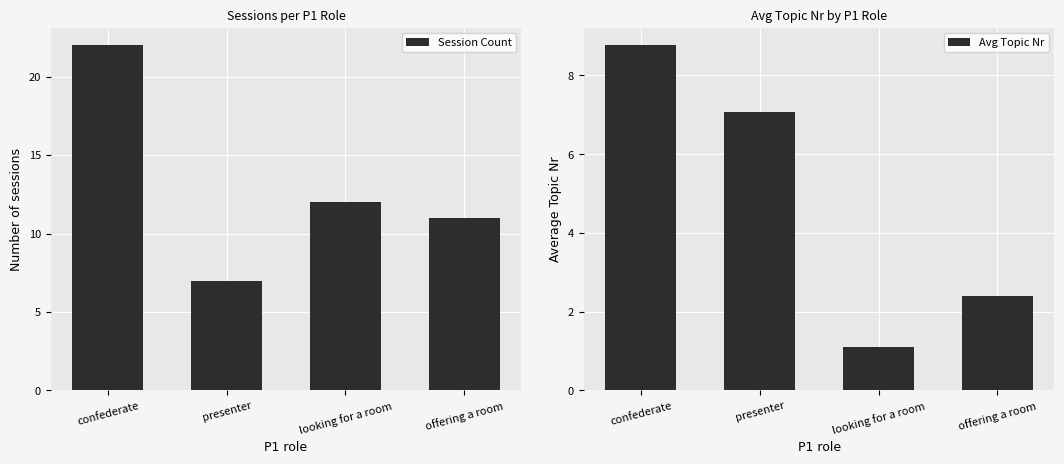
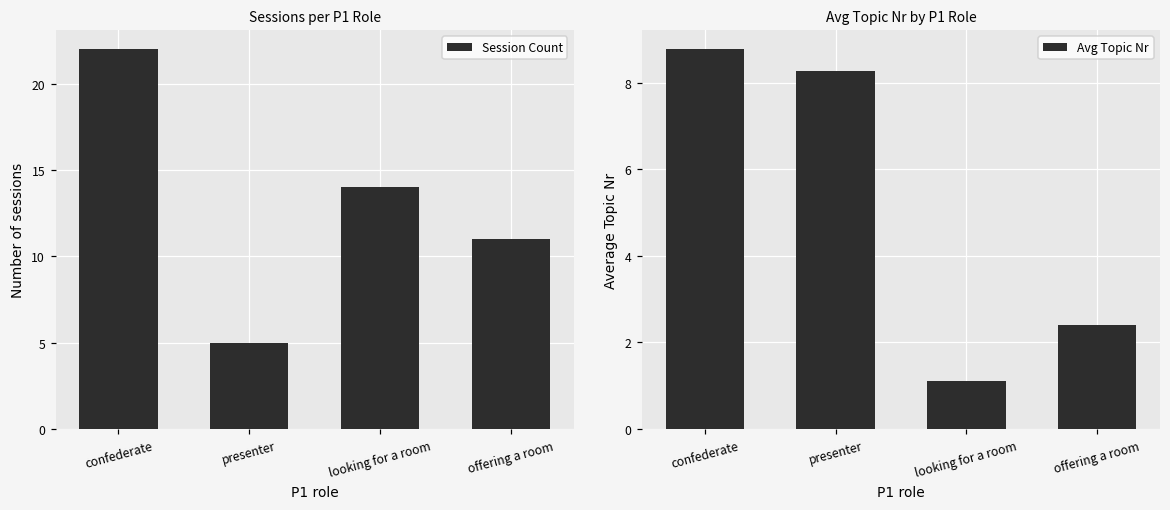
Sessions per P1 Role, presenter: 7 -> 5
Sessions per P1 Role, looking for a room: 12 -> 14
Avg Topic Nr by P1 Role, presenter: 7.1 -> 8.3
